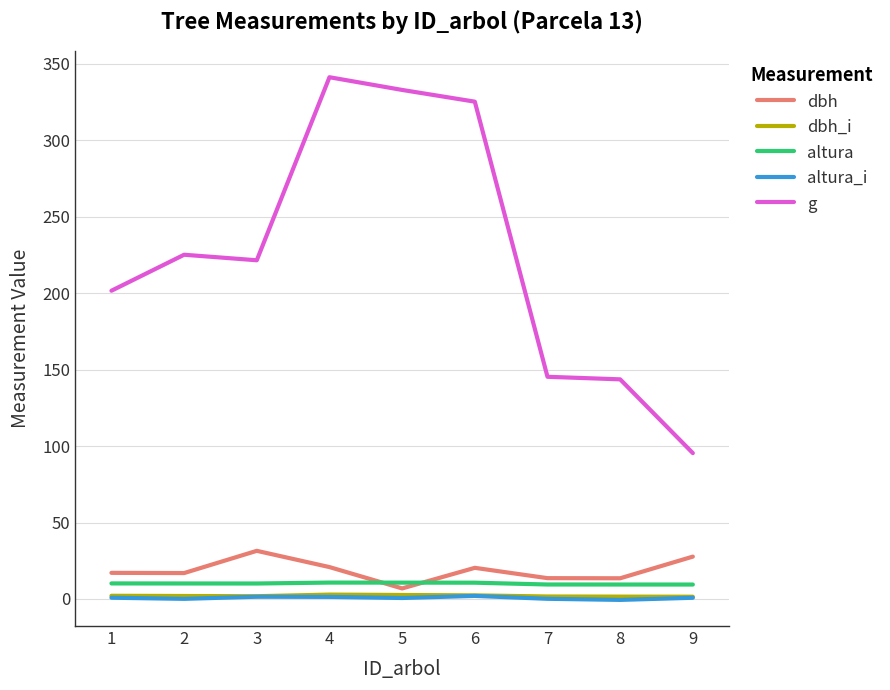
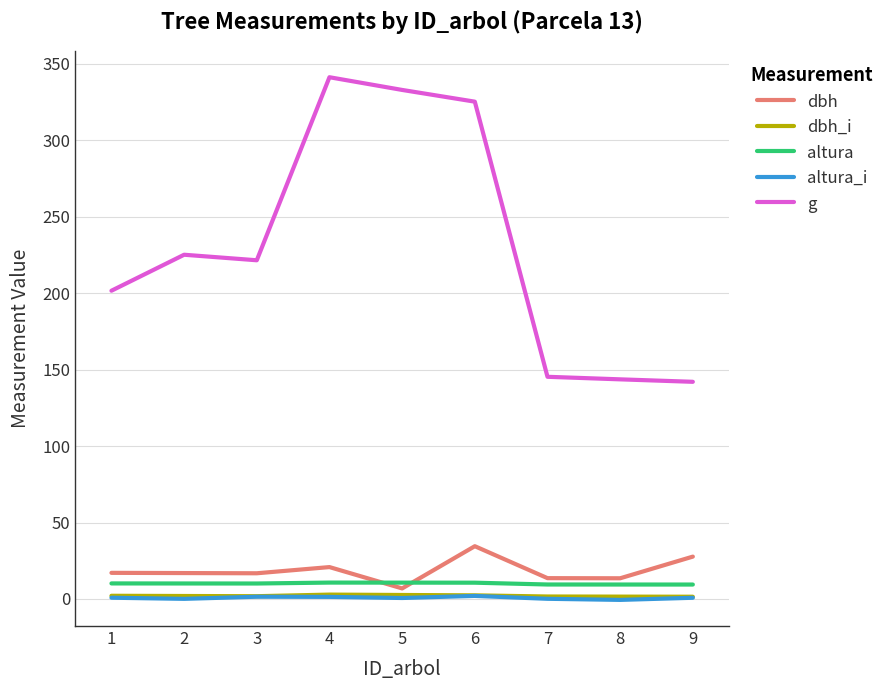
dbh, 3: 31 -> 17
dbh, 6: 20 -> 35
g, 9: 95 -> 142
